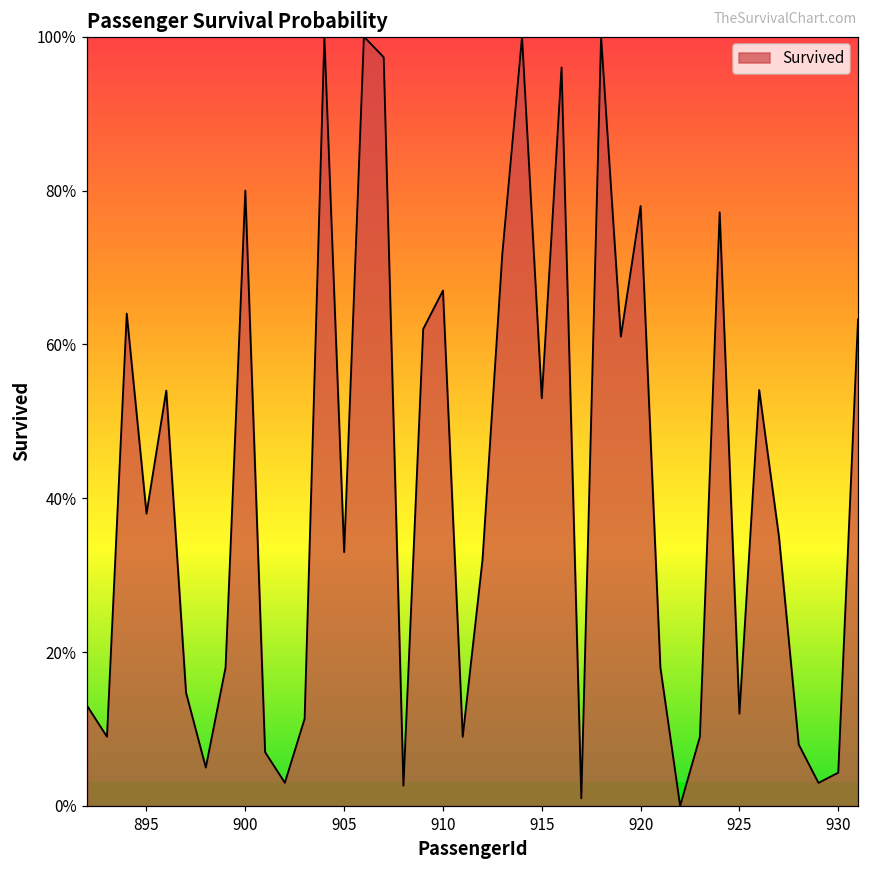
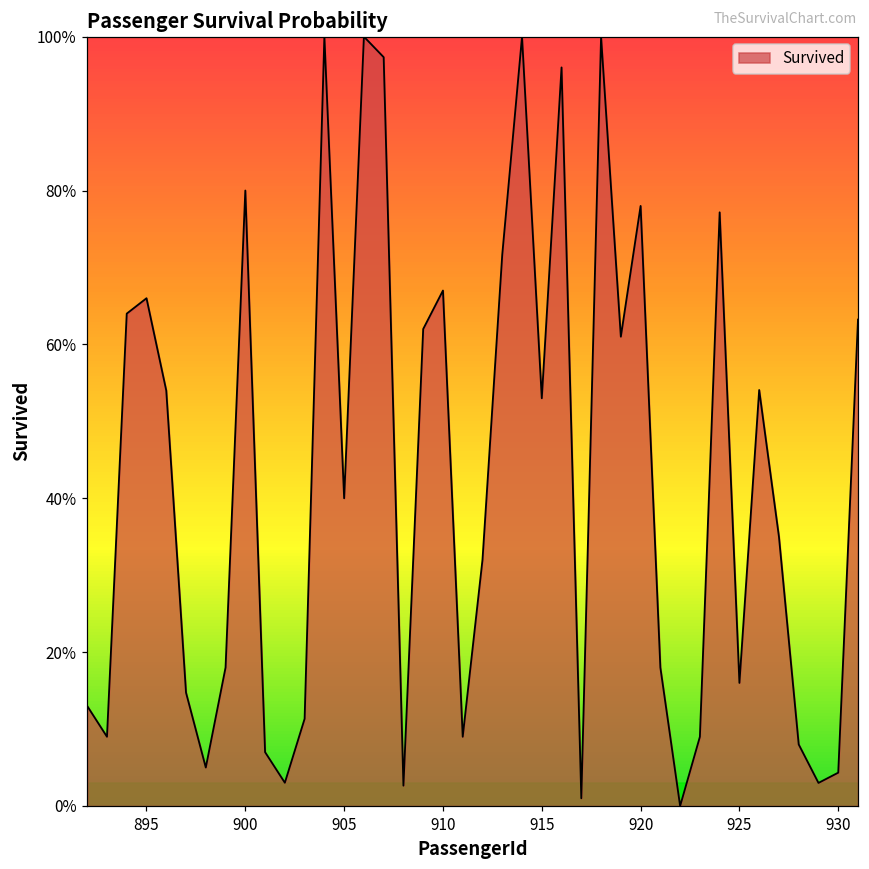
895: 38% -> 66%
905: 33% -> 40%
925: 12% -> 16%
